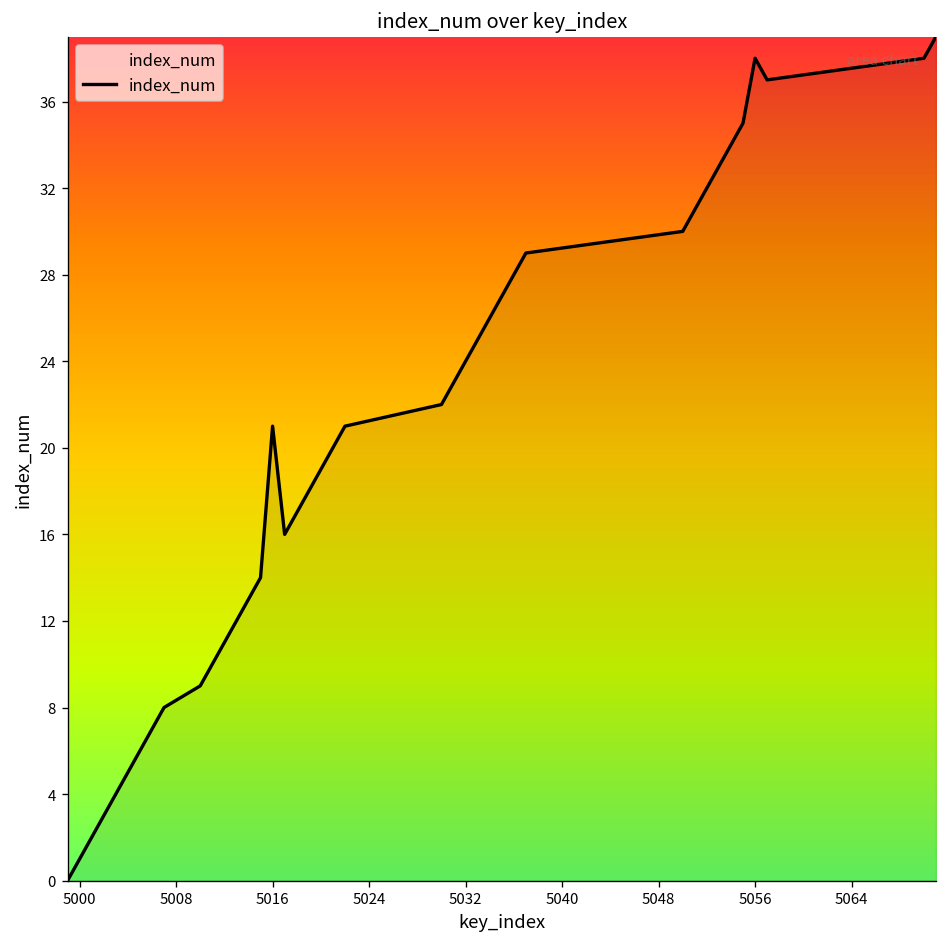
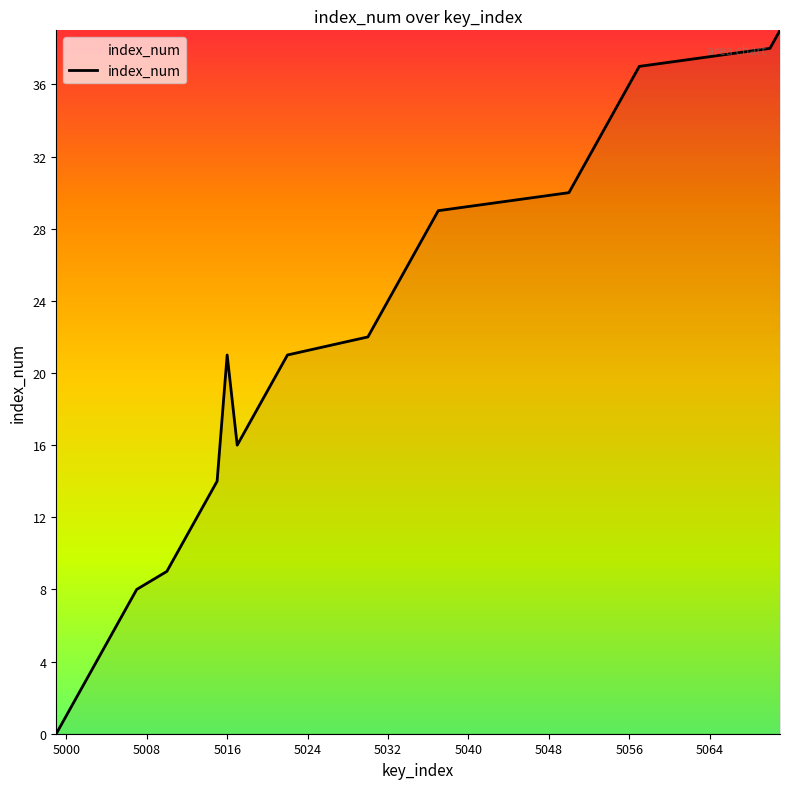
5056: 38 -> 36
